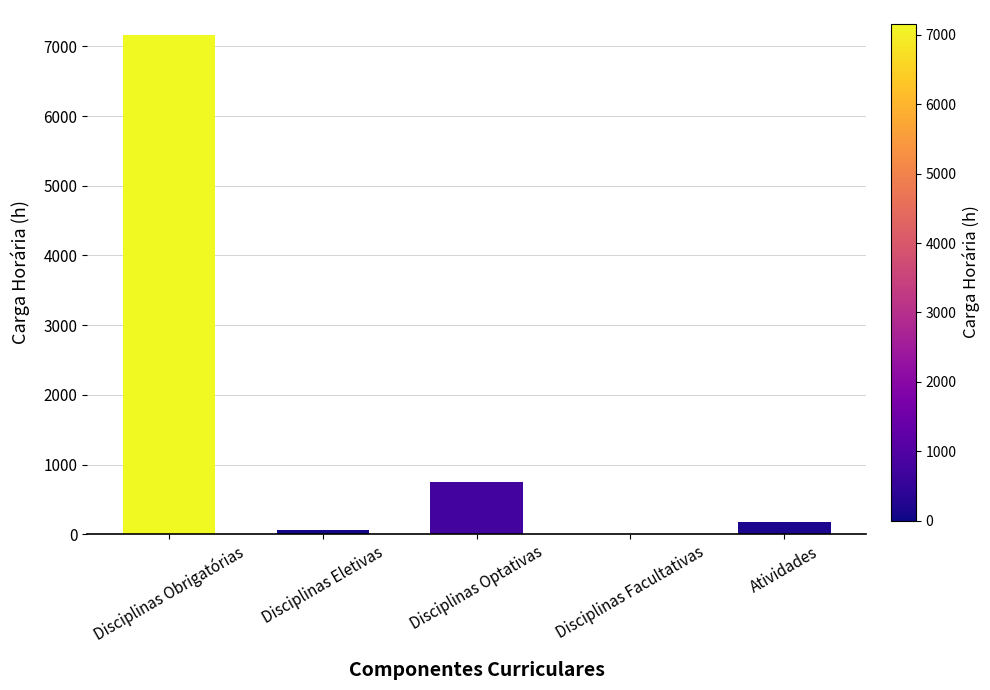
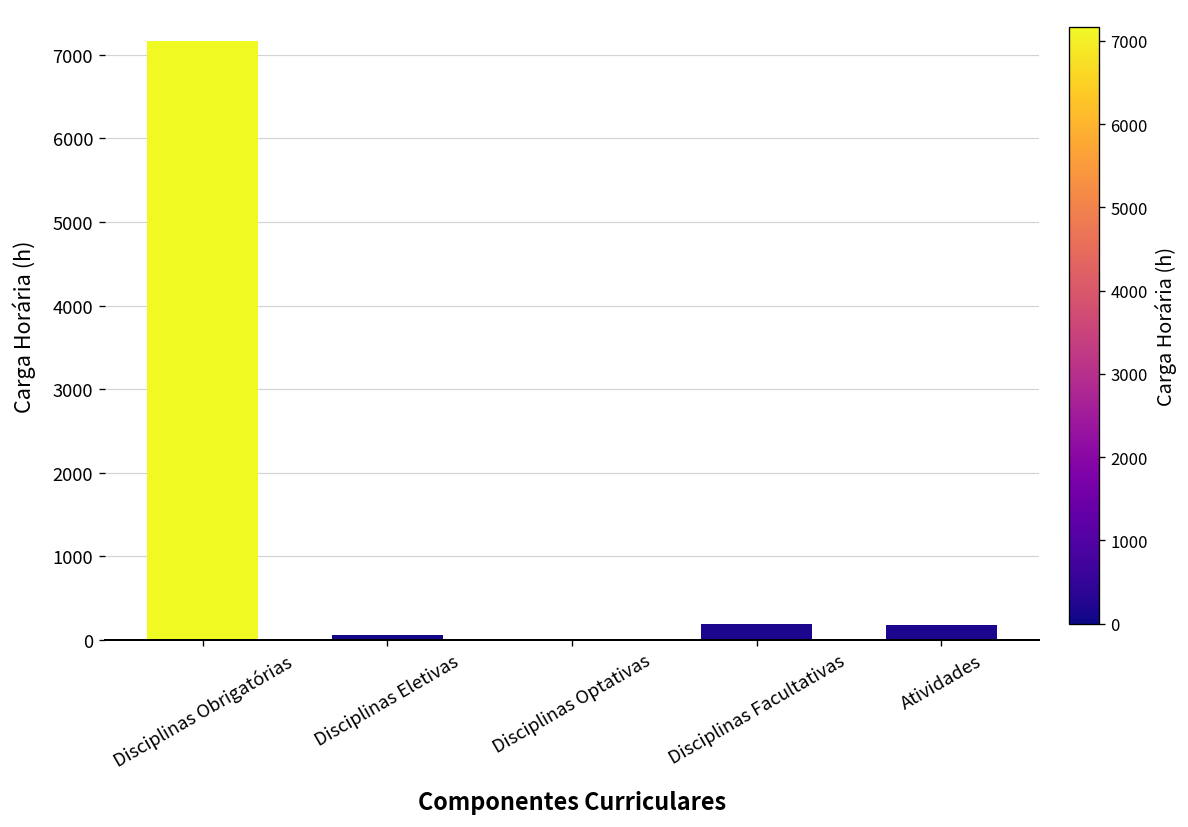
Disciplinas Optativas: 700 -> 0
Disciplinas Facultativas: 0 -> 200
